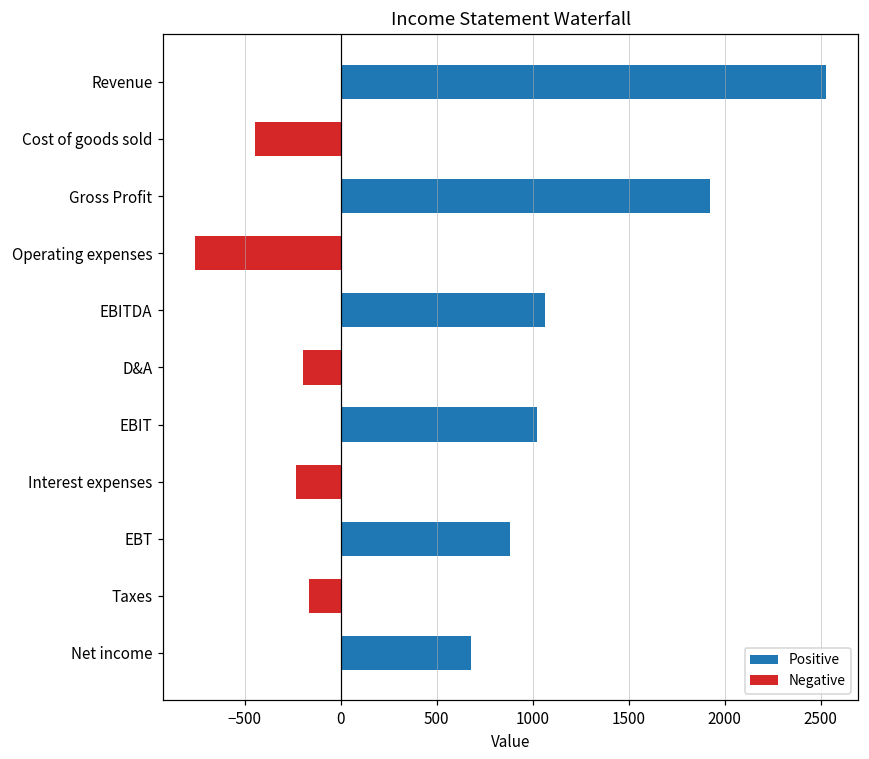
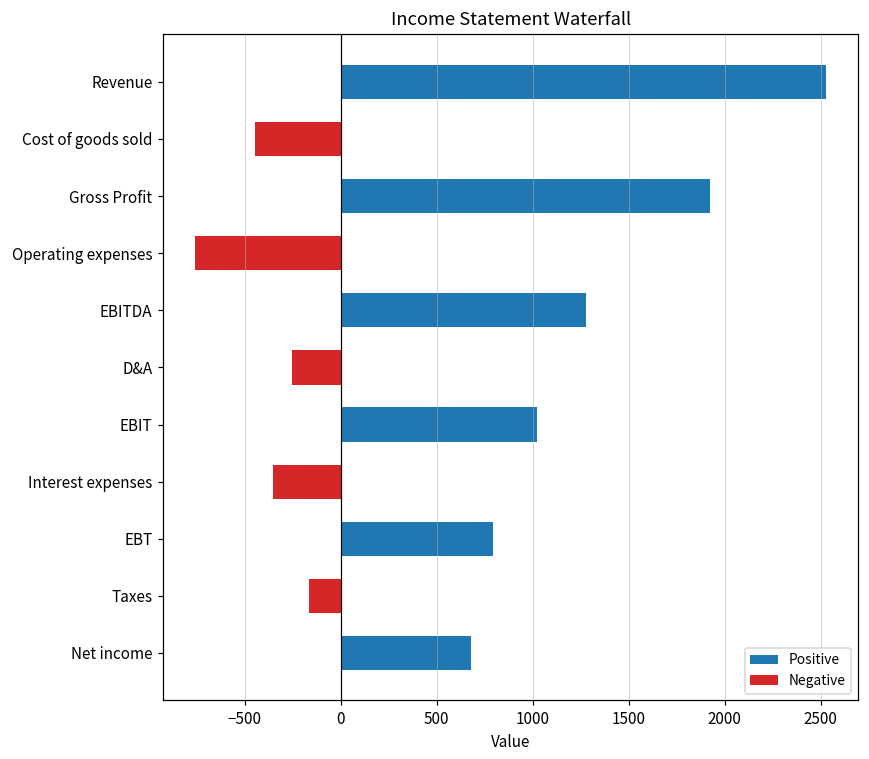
EBITDA: 1070 -> 1280
D&A: -200 -> -250
Interest expenses: -230 -> -350
EBT: 890 -> 790
